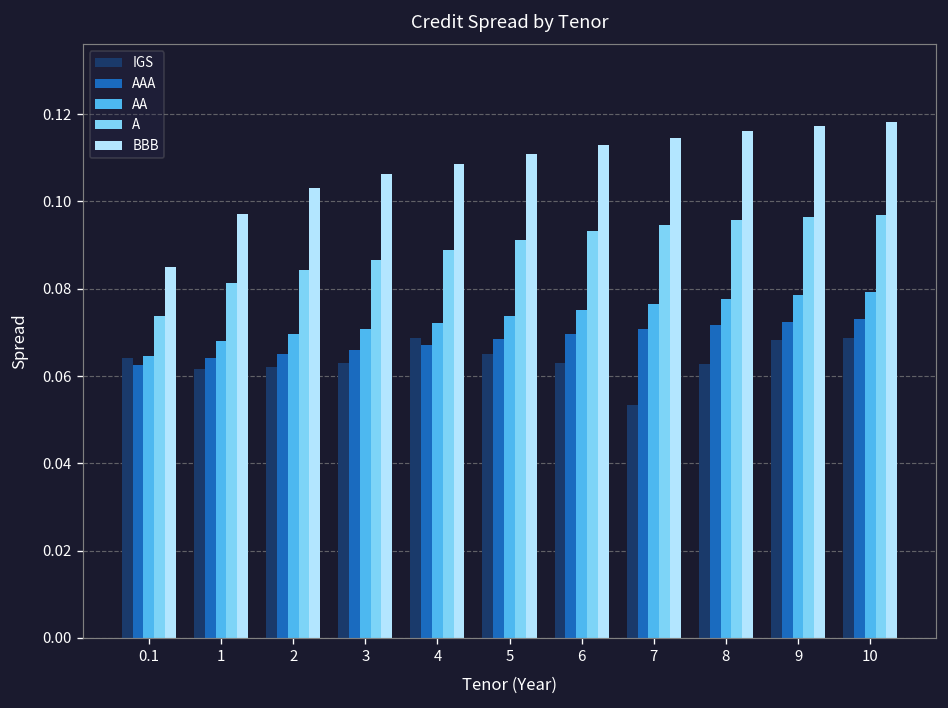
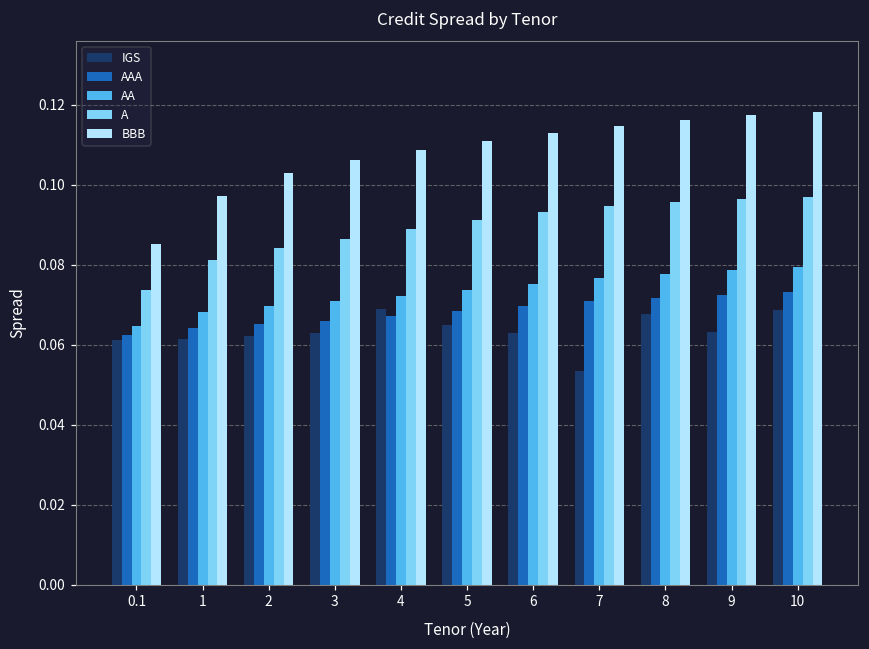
IGS, 0.1: 0.064 -> 0.061
IGS, 8: 0.063 -> 0.068
IGS, 9: 0.068 -> 0.063
